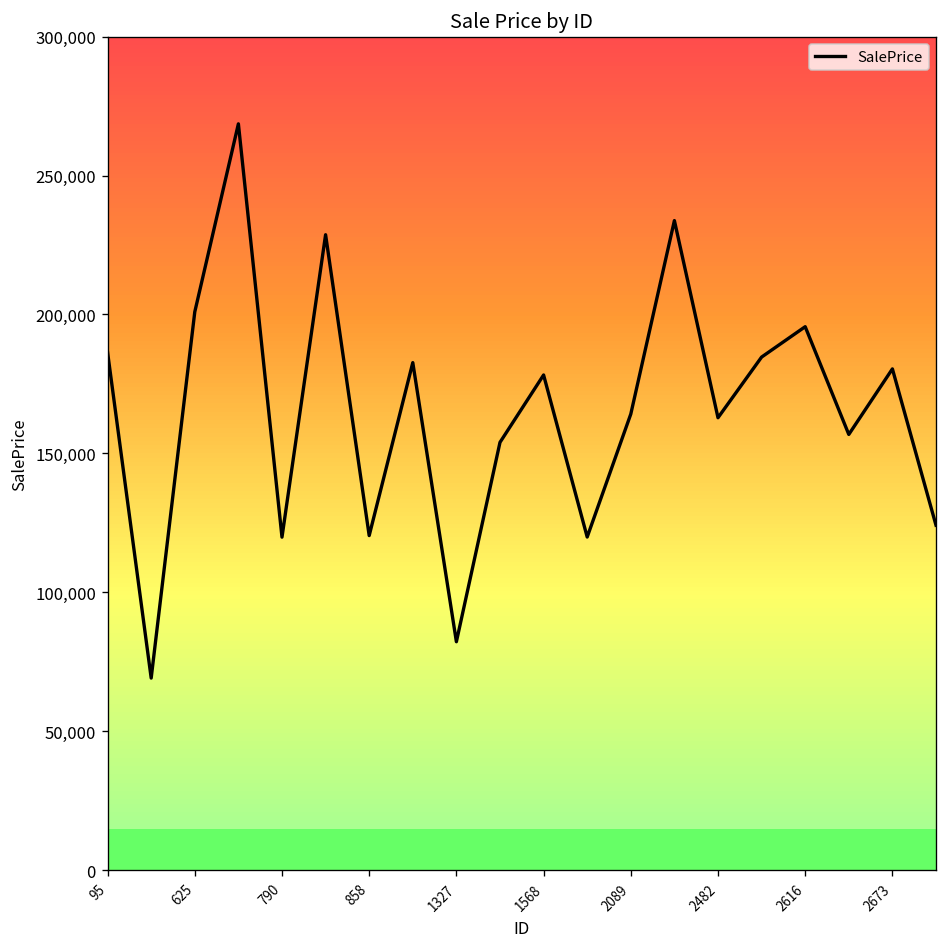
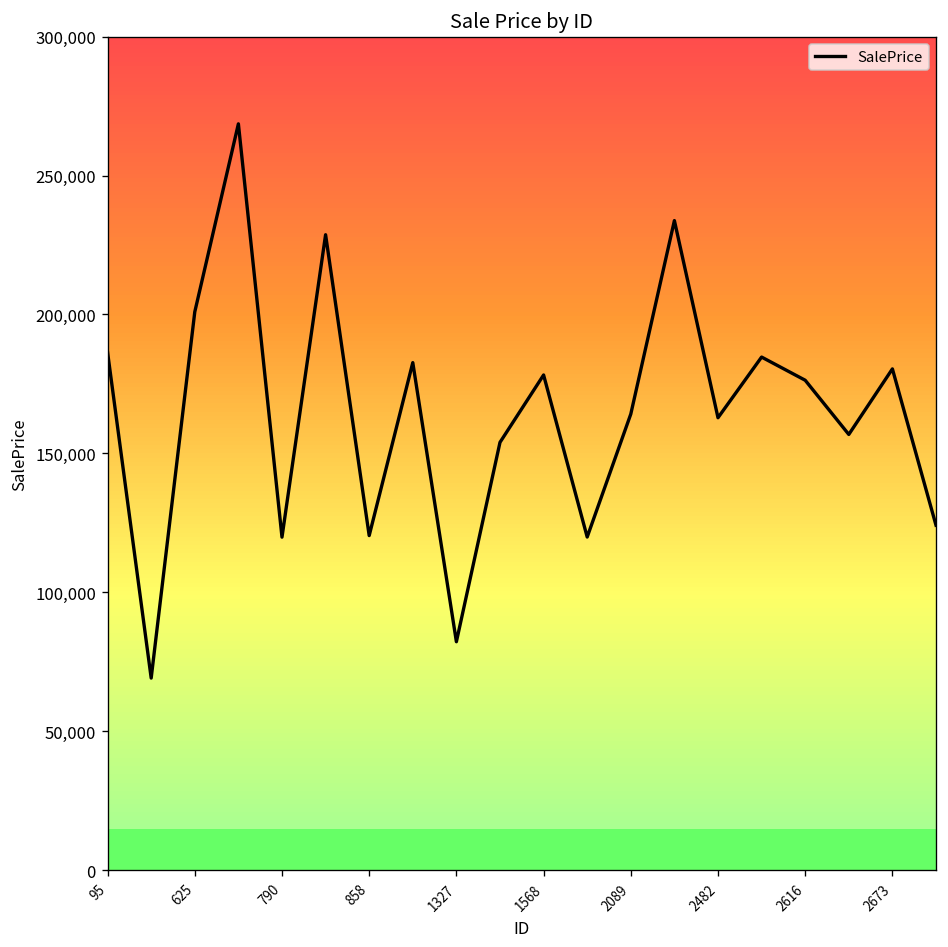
2616: 196,000 -> 176,000
